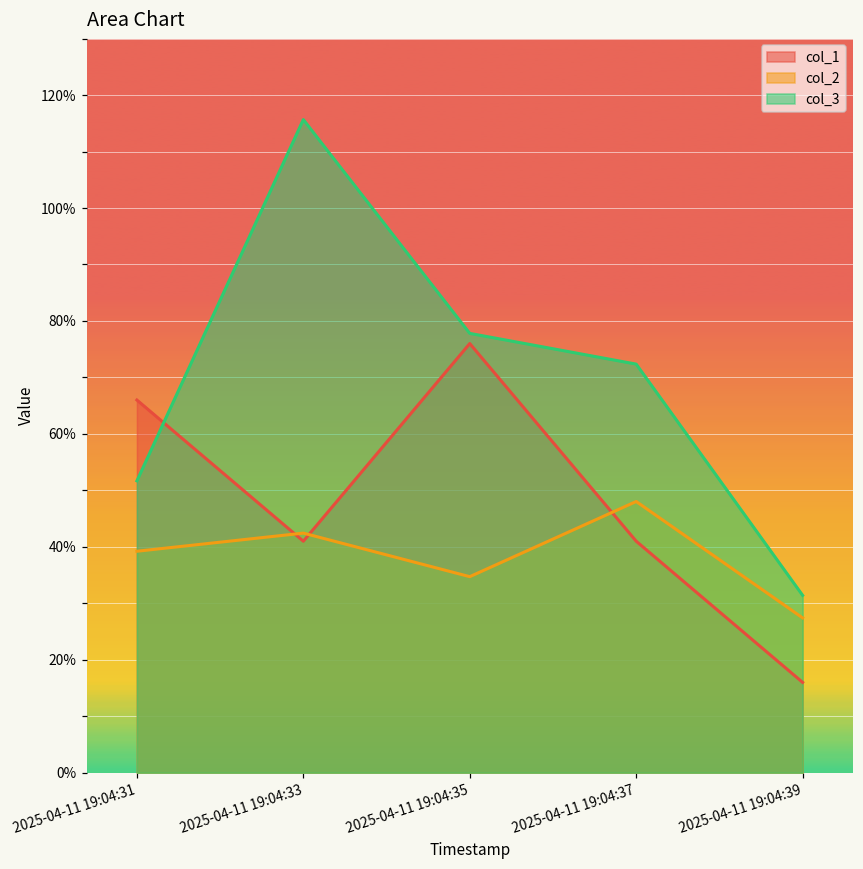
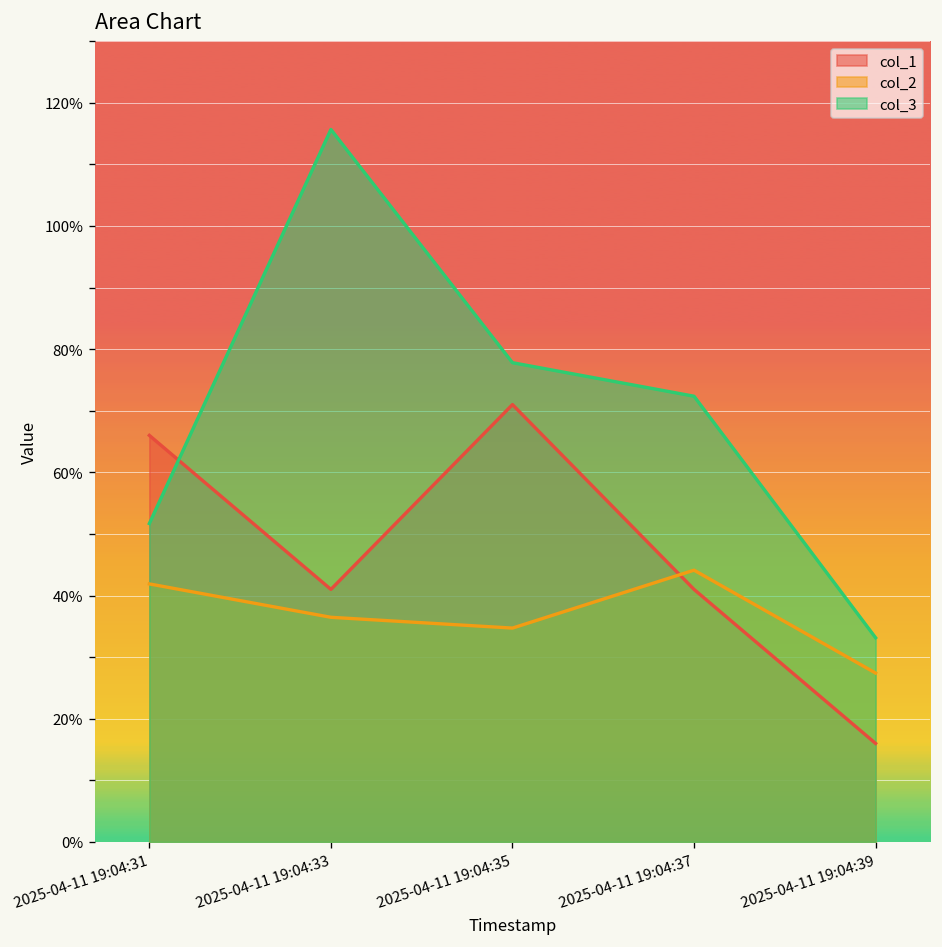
col_2, 2025-04-11 19:04:31: 39% -> 42%
col_2, 2025-04-11 19:04:33: 42% -> 36%
col_1, 2025-04-11 19:04:35: 76% -> 71%
col_2, 2025-04-11 19:04:37: 48% -> 44%
col_3, 2025-04-11 19:04:39: 31% -> 33%
